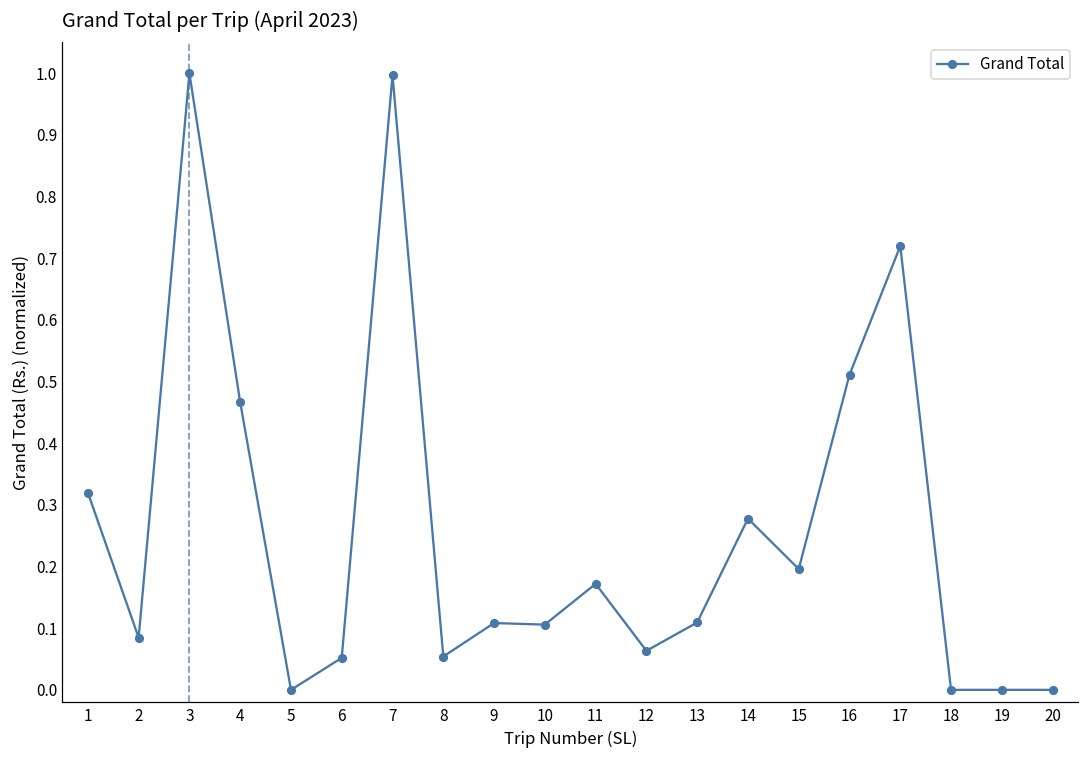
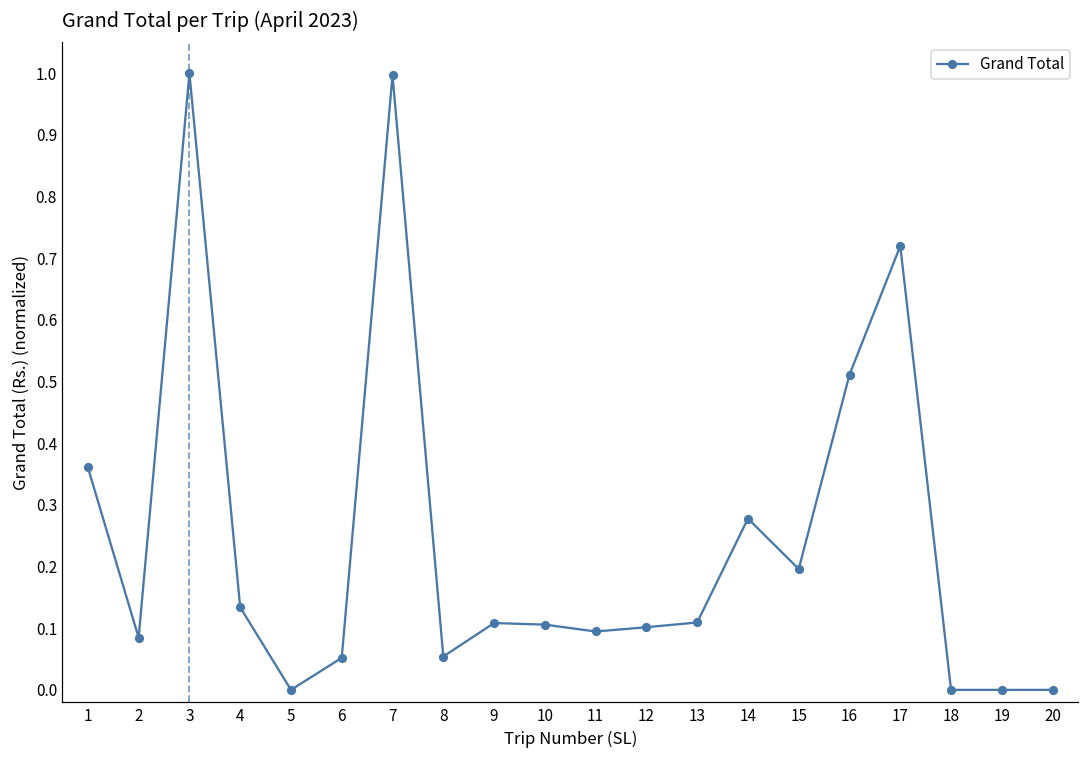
1: 0.32 -> 0.36
4: 0.47 -> 0.13
11: 0.17 -> 0.09
12: 0.06 -> 0.10
